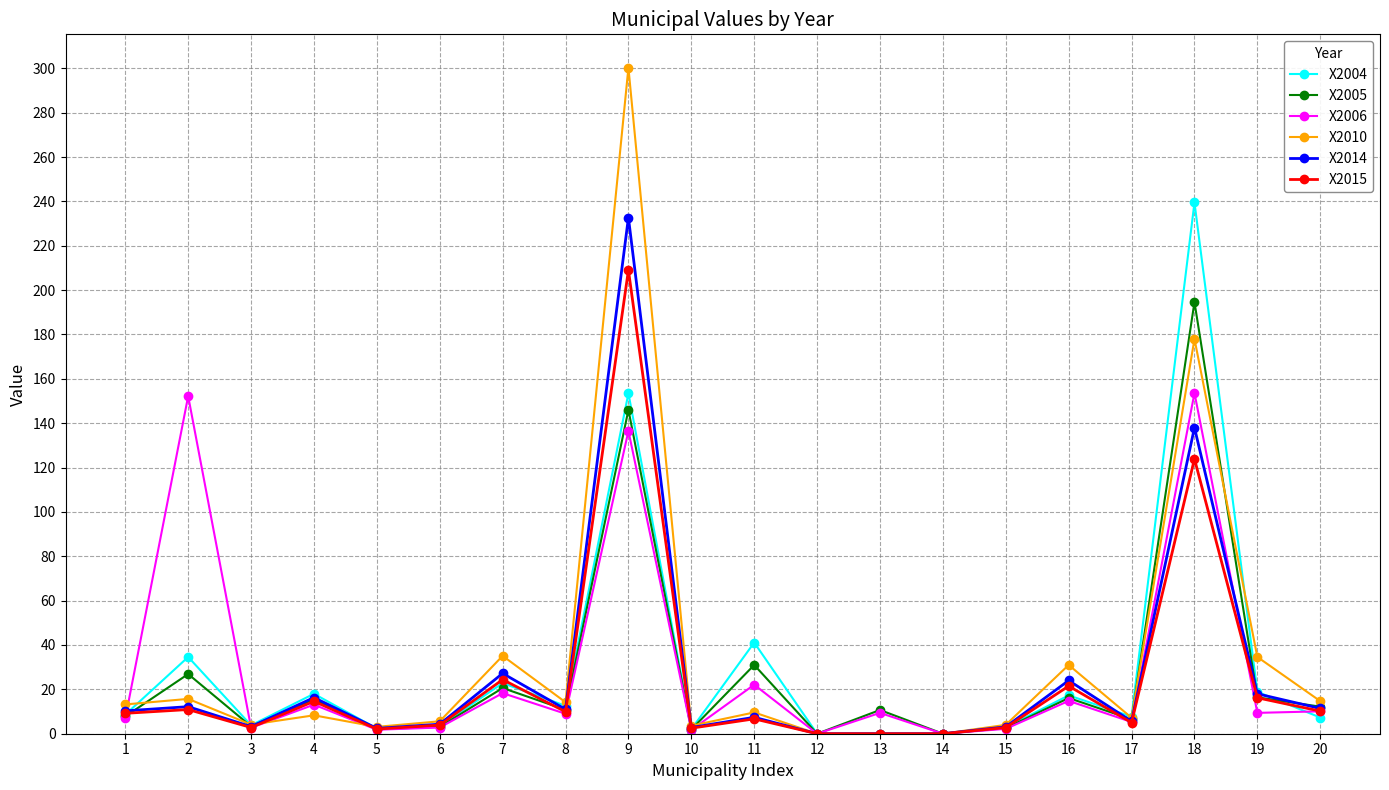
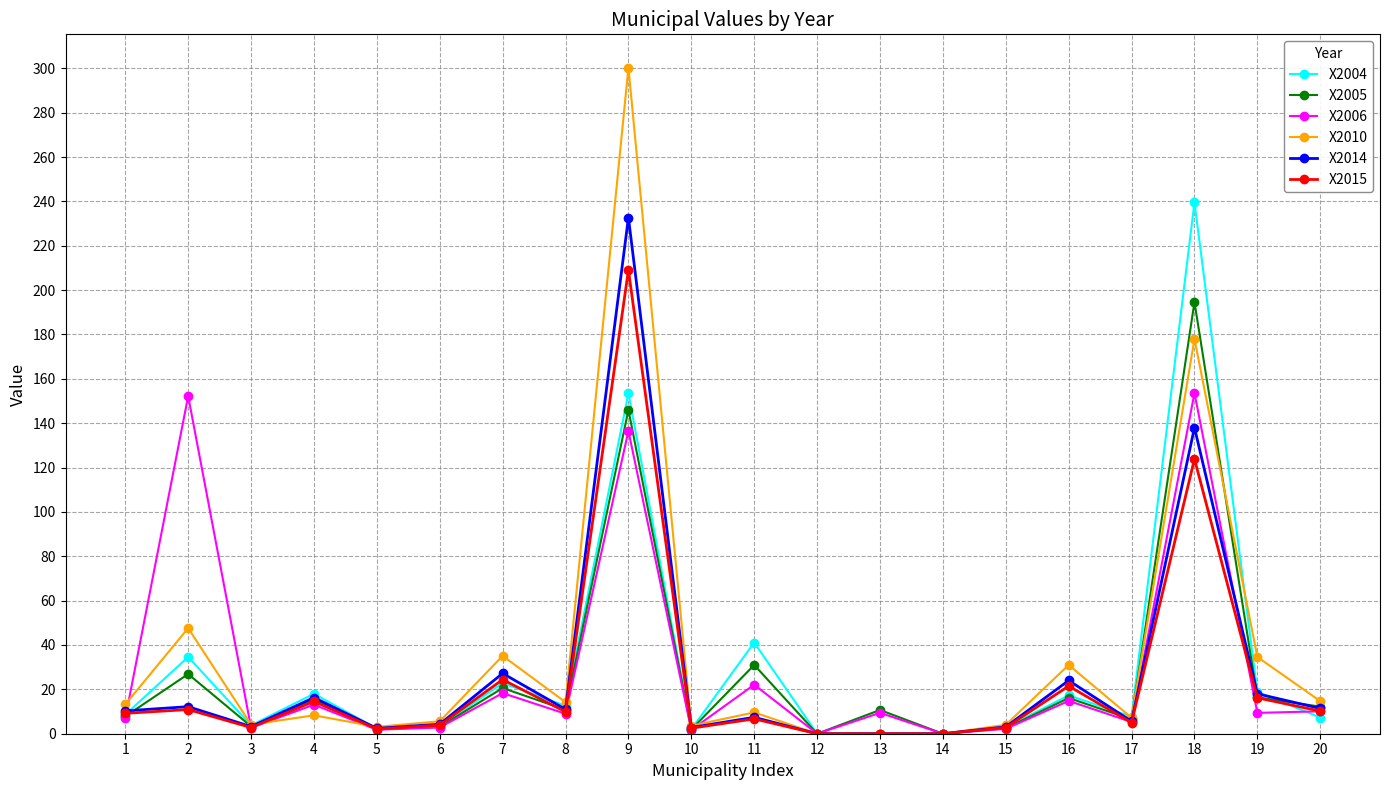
X2010, 2: 16 -> 48
